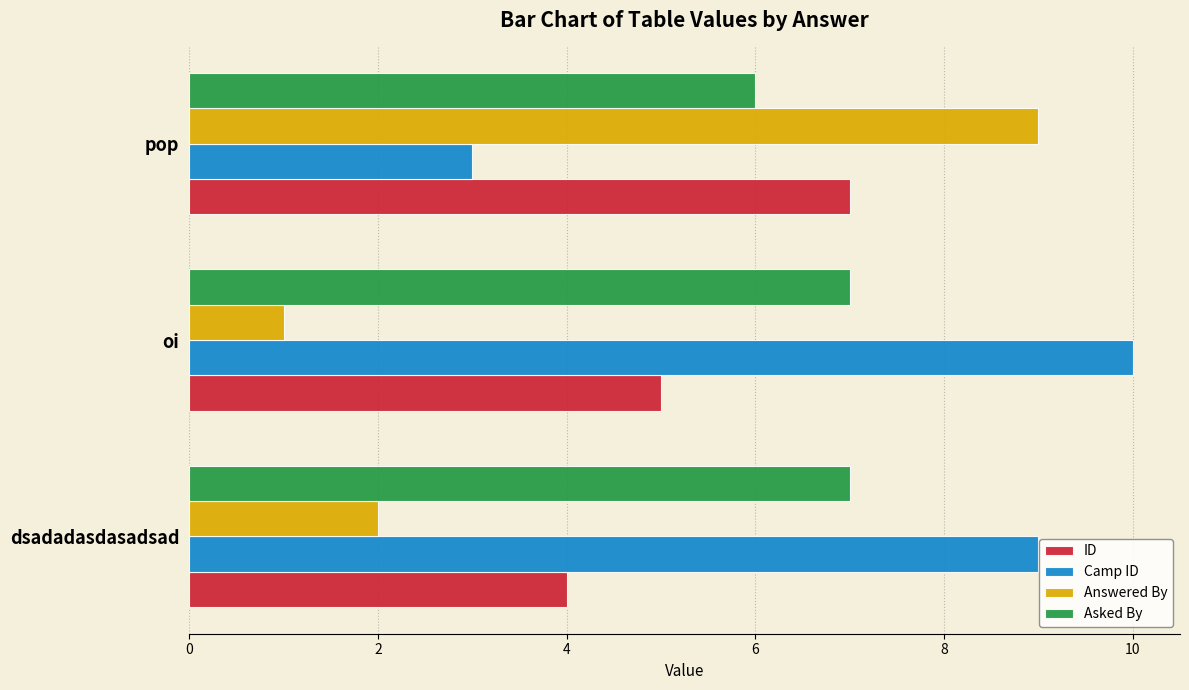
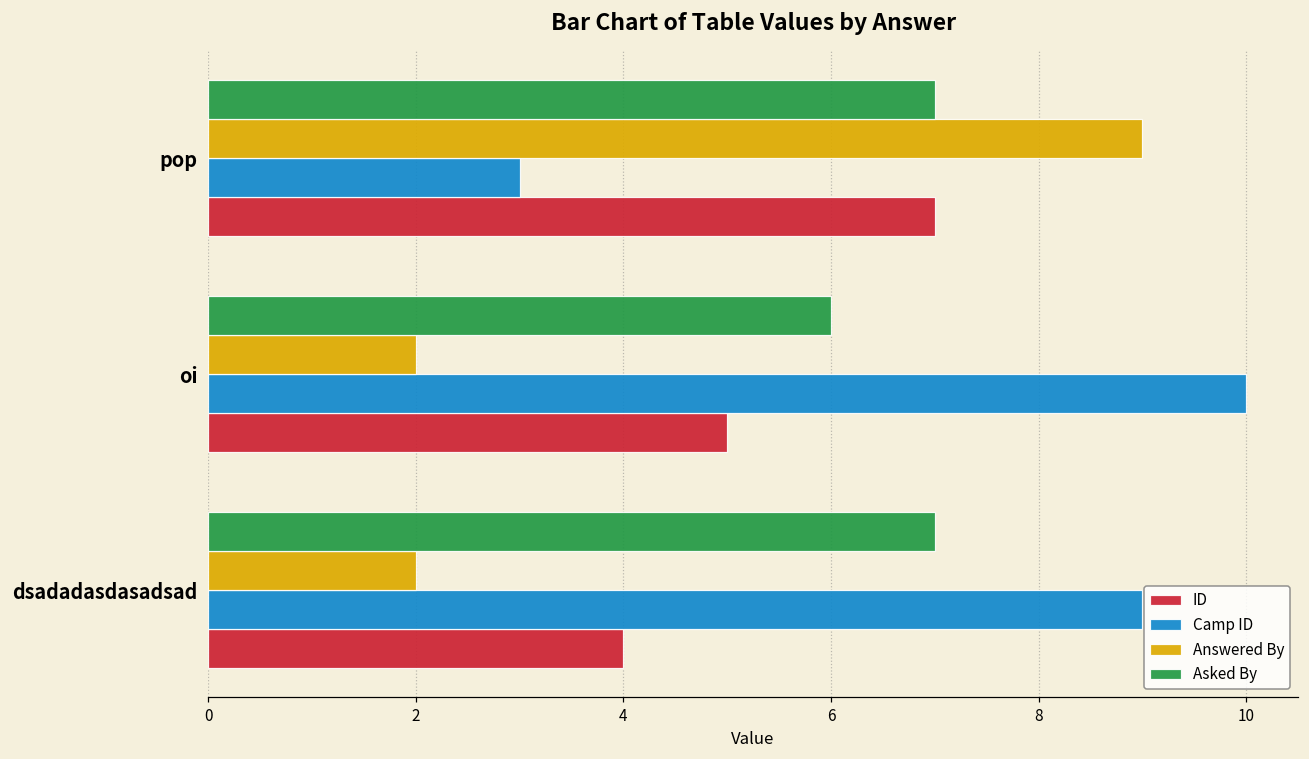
Asked By, pop: 6 -> 7
Asked By, oi: 7 -> 6
Answered By, oi: 1 -> 2
